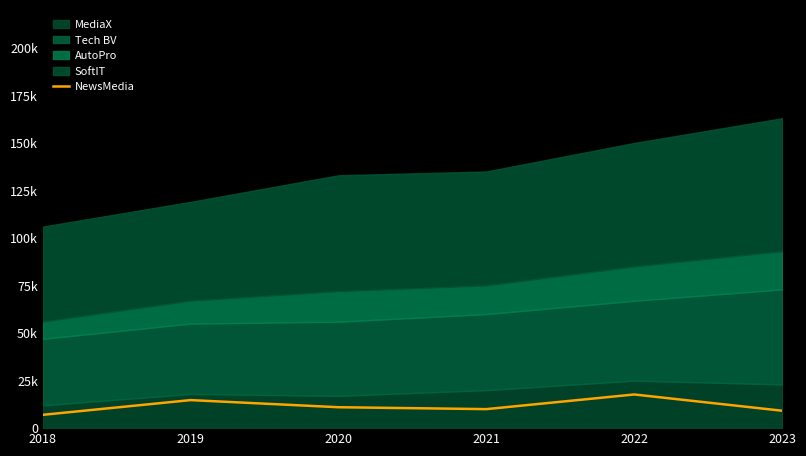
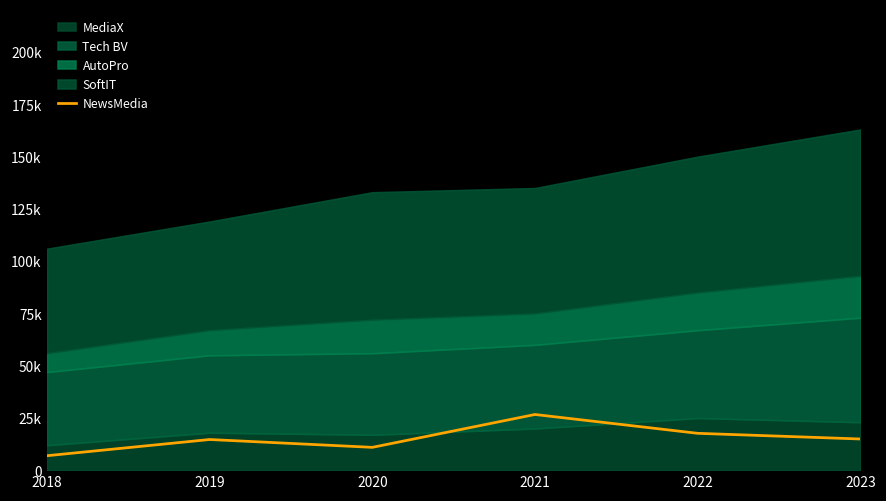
NewsMedia, 2021: 10000 -> 27000
NewsMedia, 2023: 9000 -> 15000
